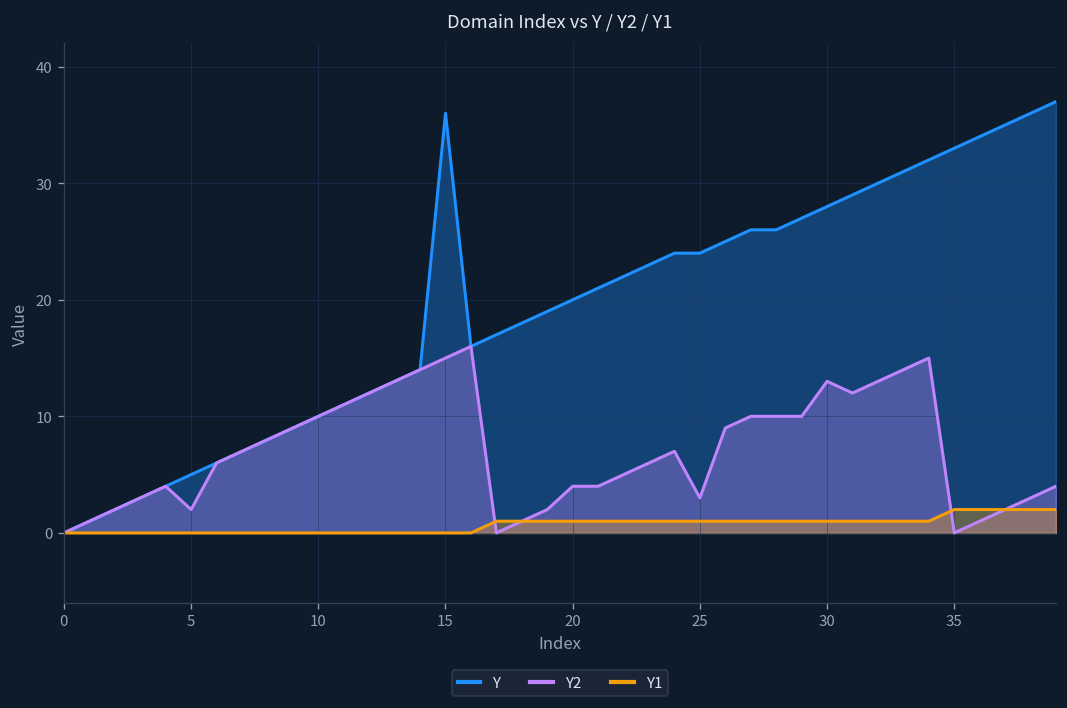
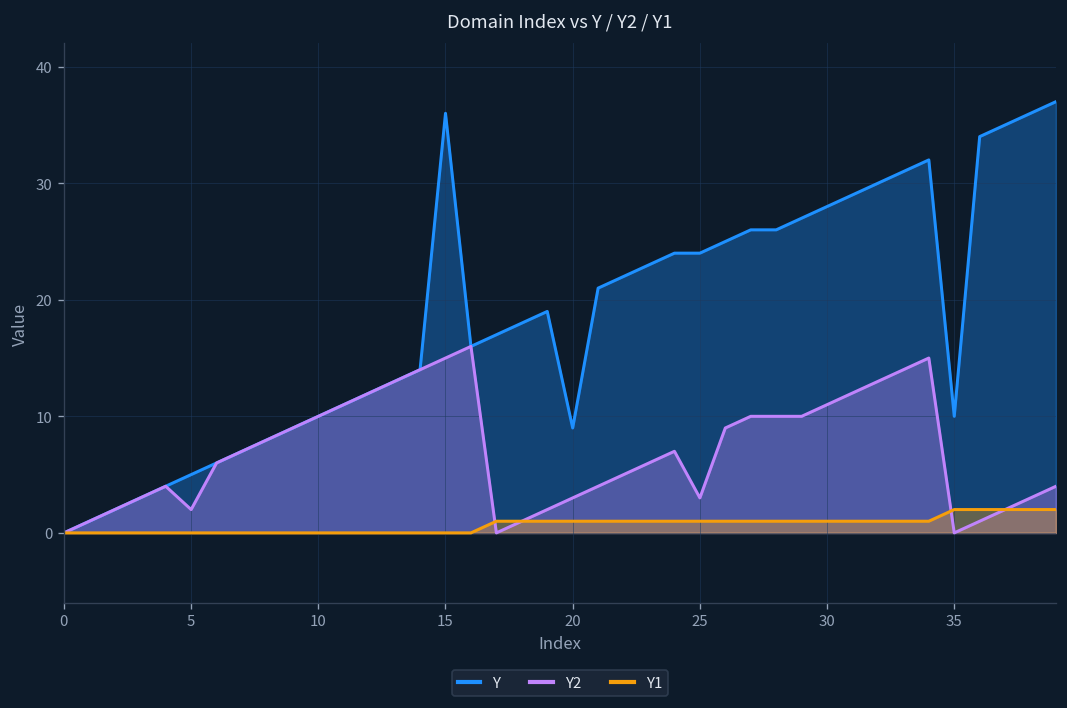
Y, 20: 20 -> 9
Y2, 20: 4 -> 3
Y2, 30: 13 -> 11
Y, 35: 33 -> 10
